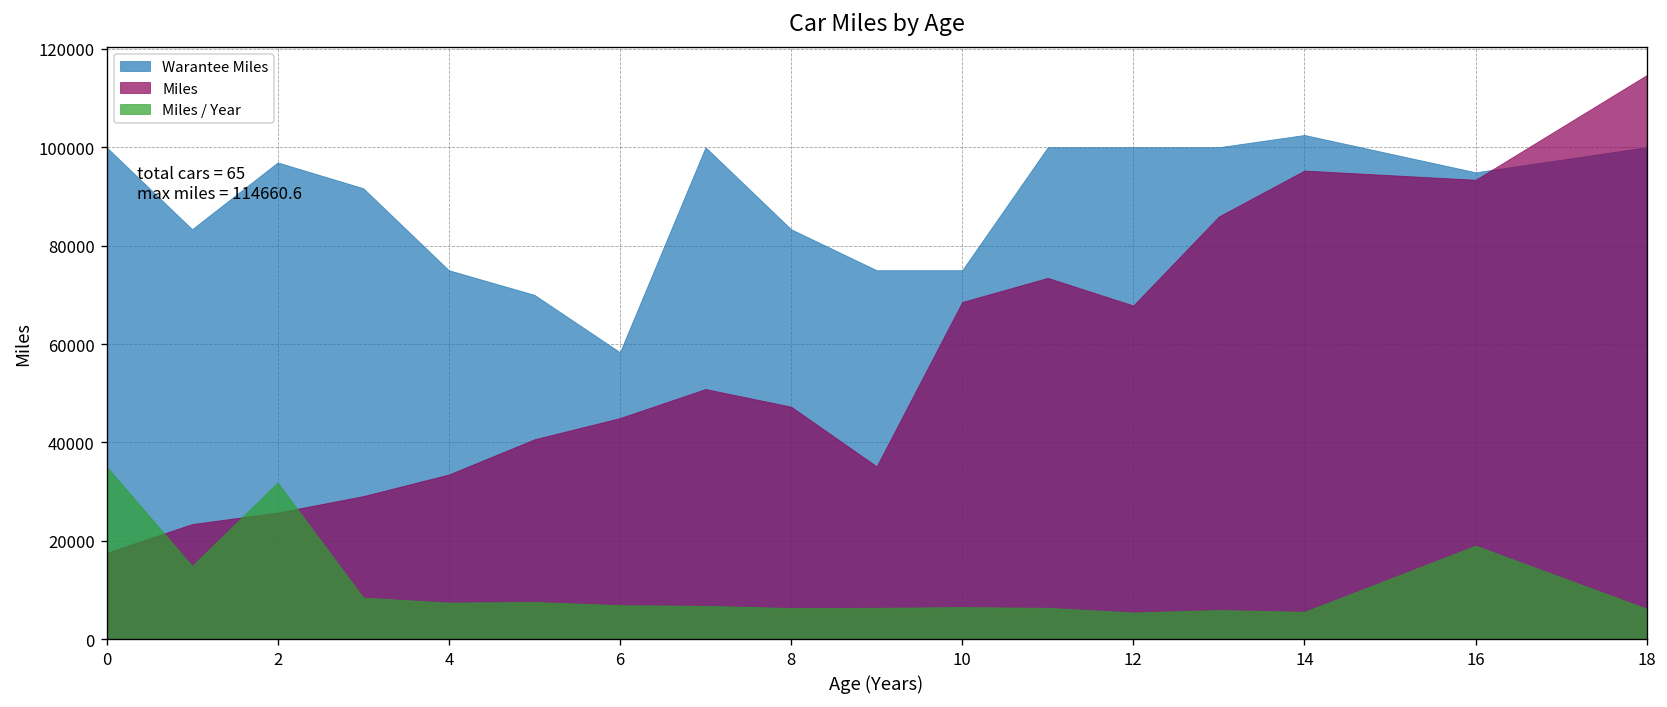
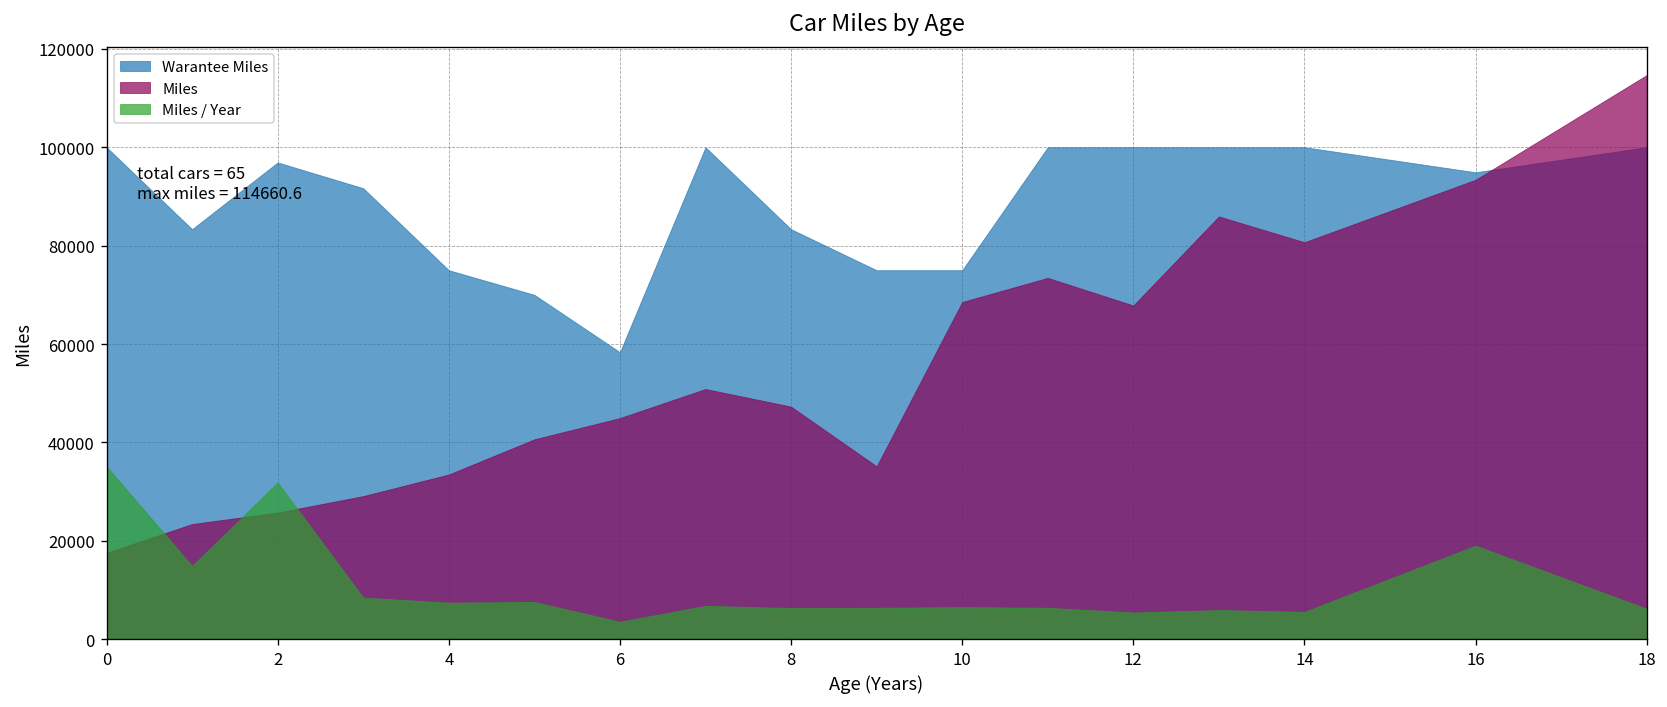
Miles / Year, 6: 7000 -> 4000
Warantee Miles, 14: 102000 -> 100000
Miles, 14: 95000 -> 81000
